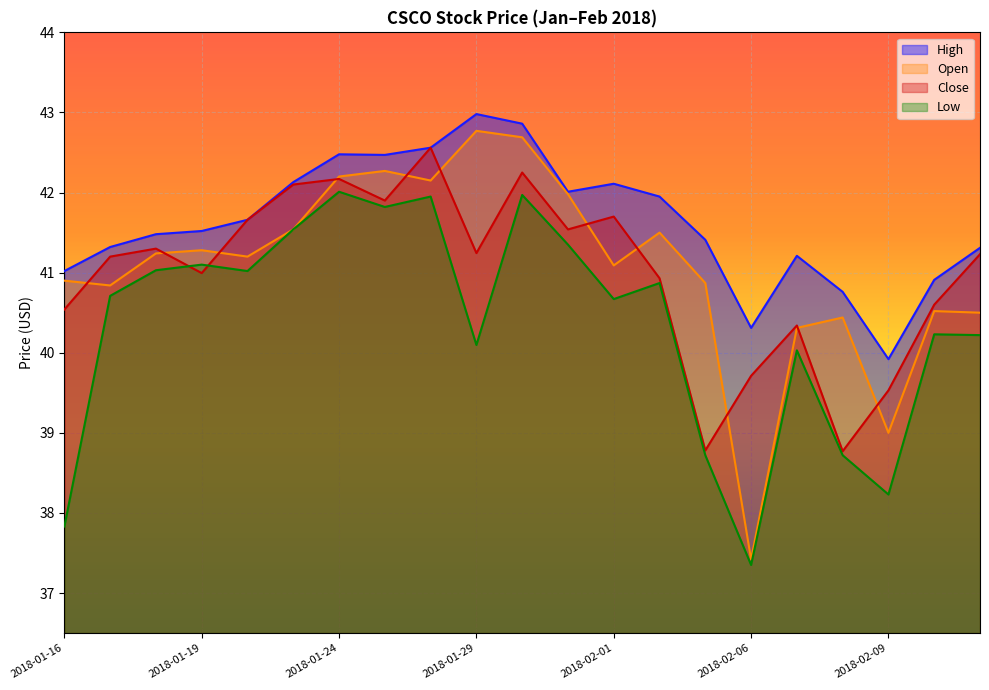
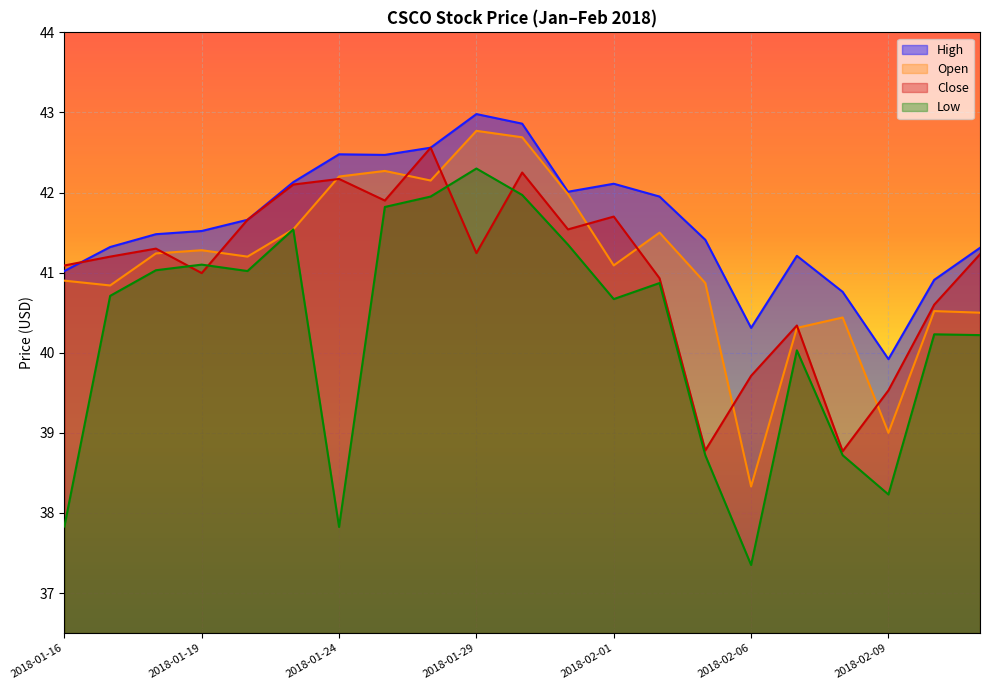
Close, 2018-01-16: 40.5 -> 41.1
Low, 2018-01-24: 42.0 -> 37.8
Low, 2018-01-29: 40.1 -> 42.3
Open, 2018-02-06: 37.4 -> 38.3
